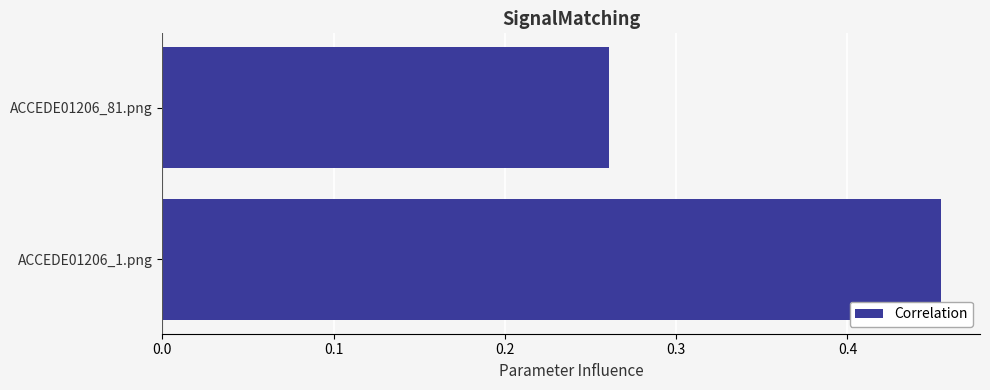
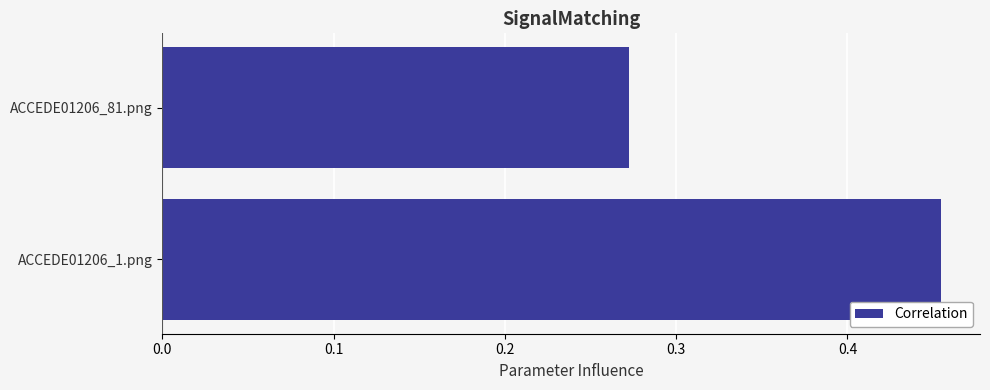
ACCEDE01206_81.png: 0.261 -> 0.273
